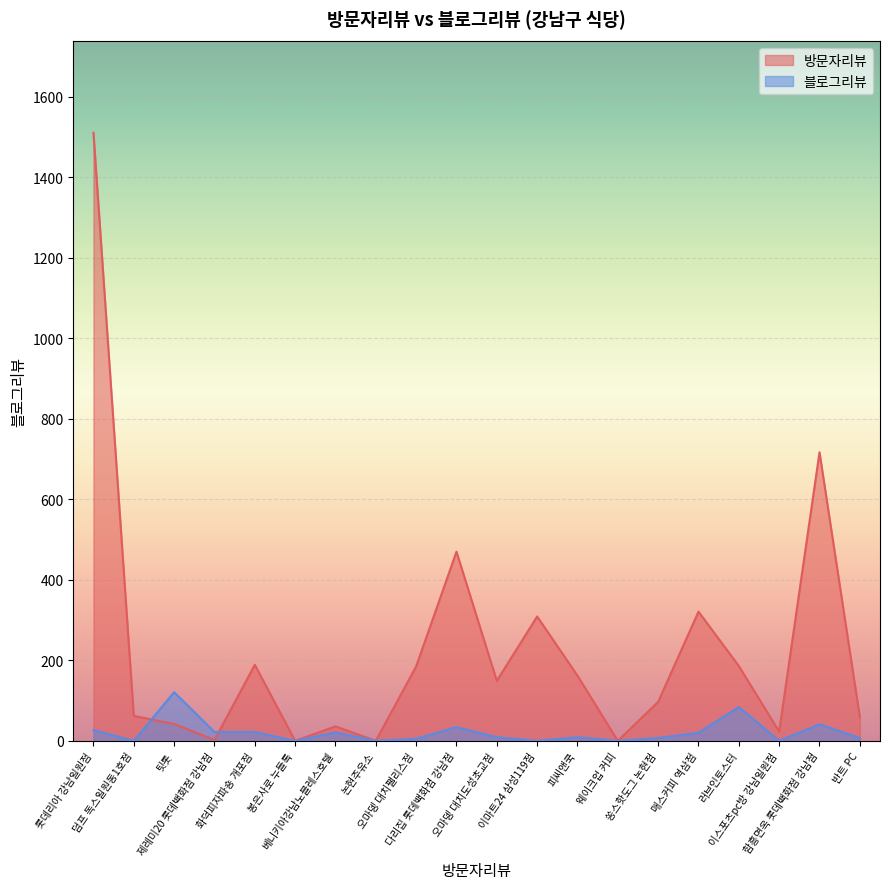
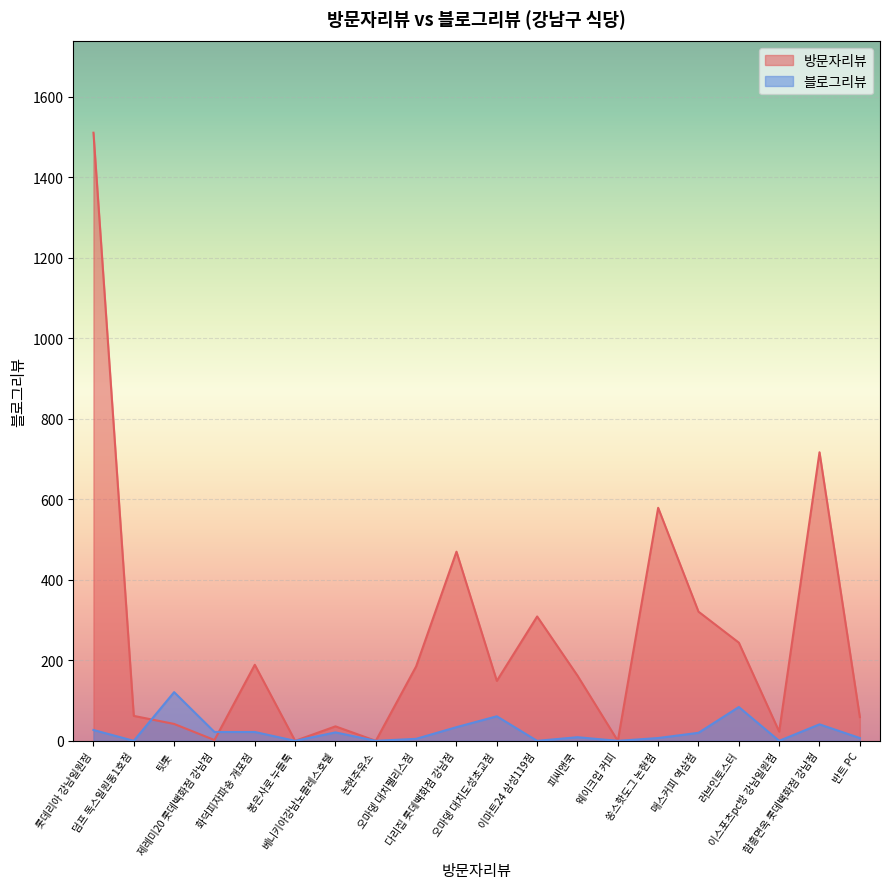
블로그리뷰, 오마뎅 대치도성초교점: 10 -> 60
방문자리뷰, 쏭스핫도그 논현점: 100 -> 580
방문자리뷰, 러브인토스터: 190 -> 240
